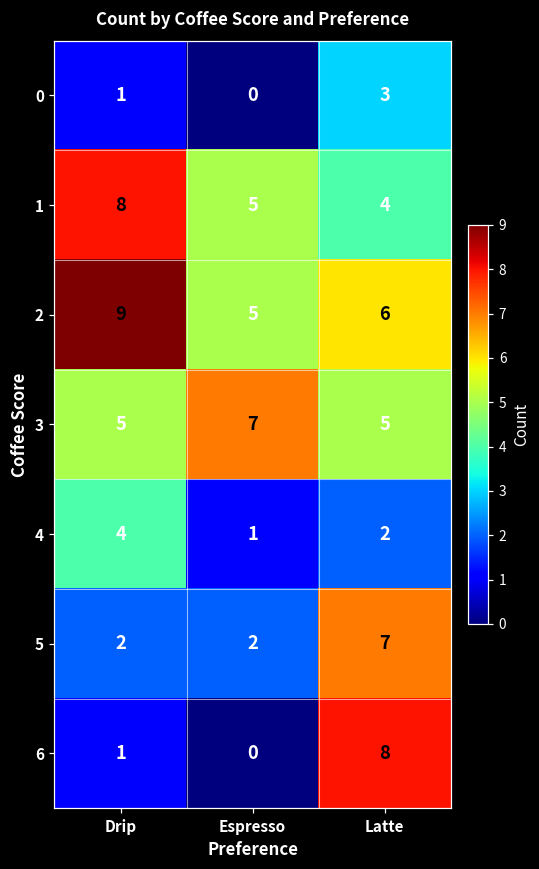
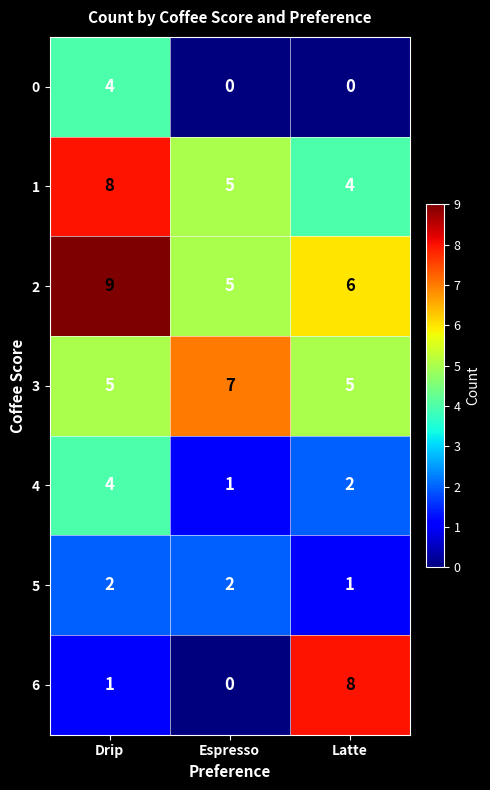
0, Drip: 1 -> 4
0, Latte: 3 -> 0
5, Latte: 7 -> 1
